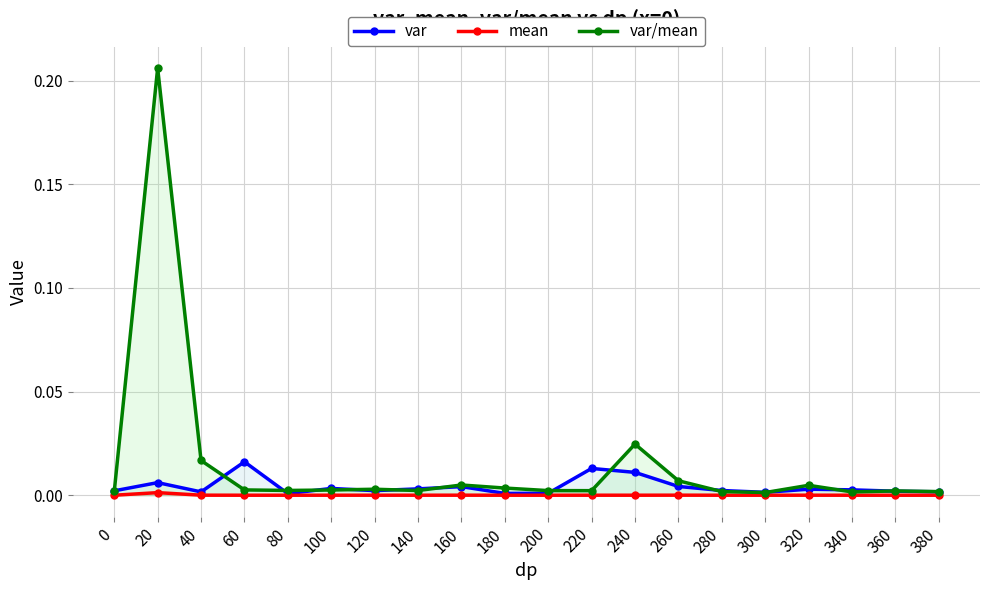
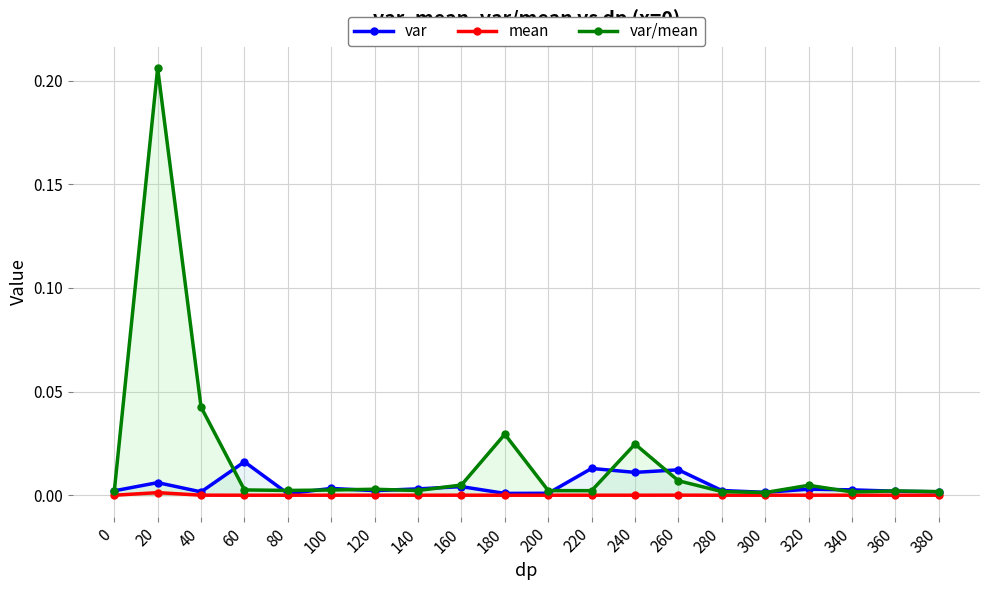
var/mean, 40: 0.017 -> 0.043
var/mean, 180: 0.003 -> 0.029
var, 260: 0.004 -> 0.012
